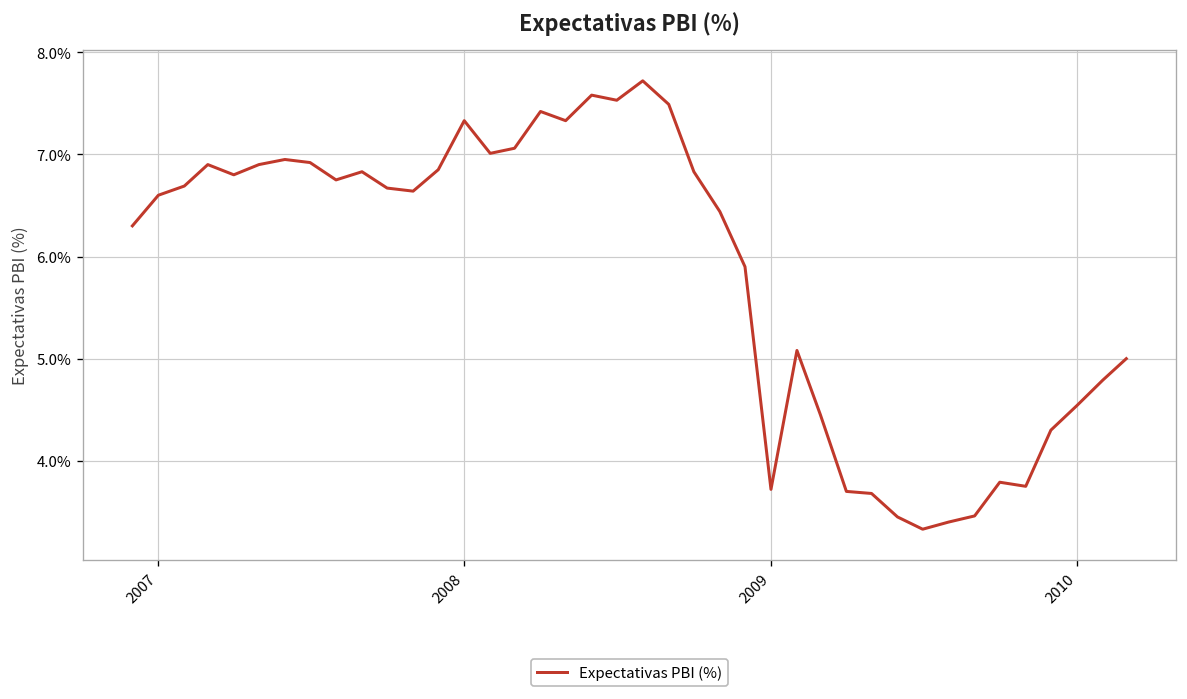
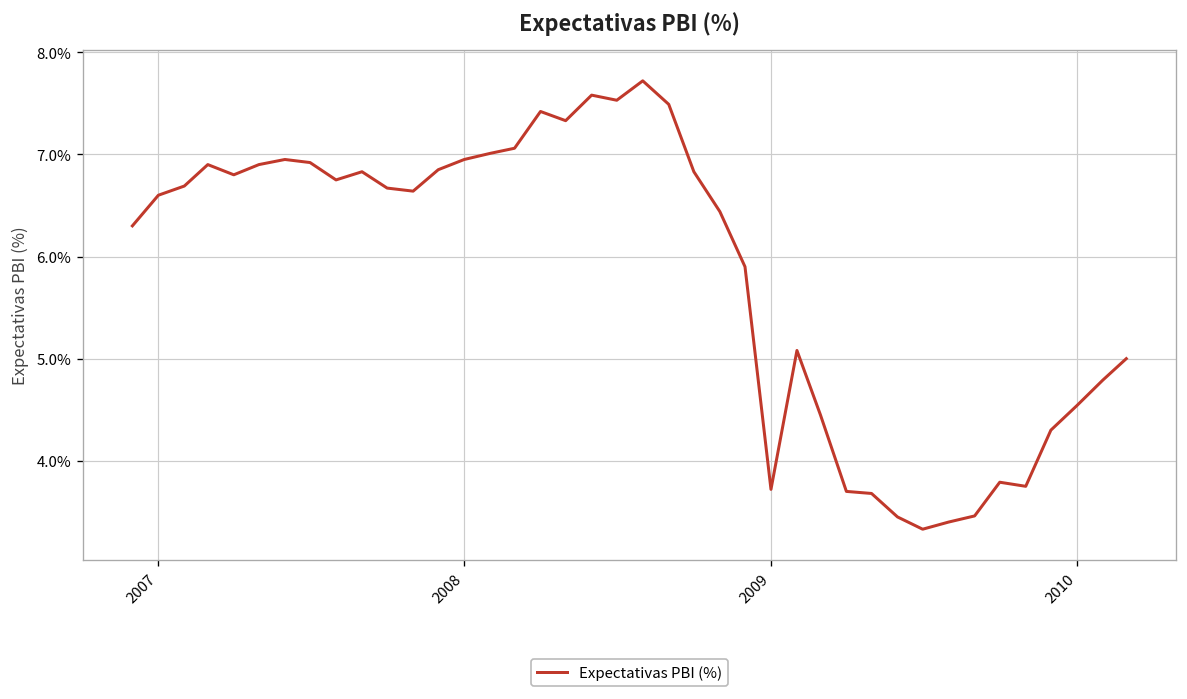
2008: 7.3% -> 7.0%
